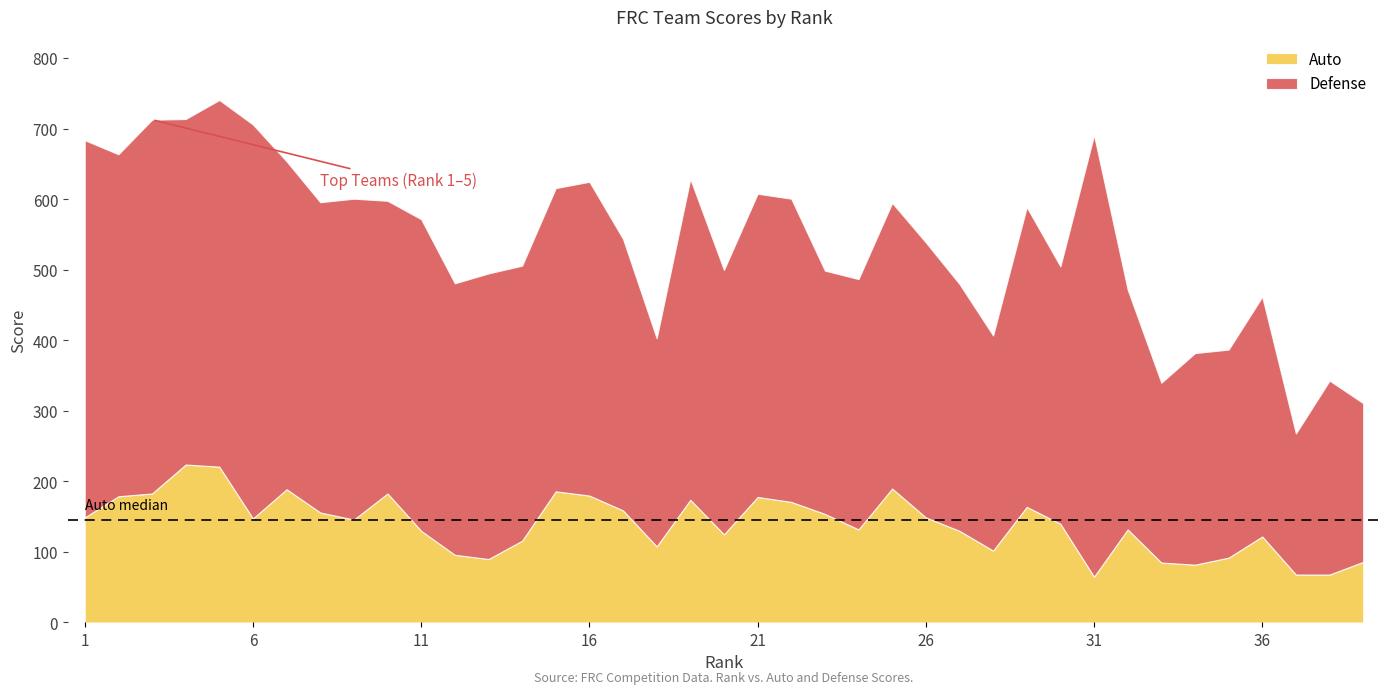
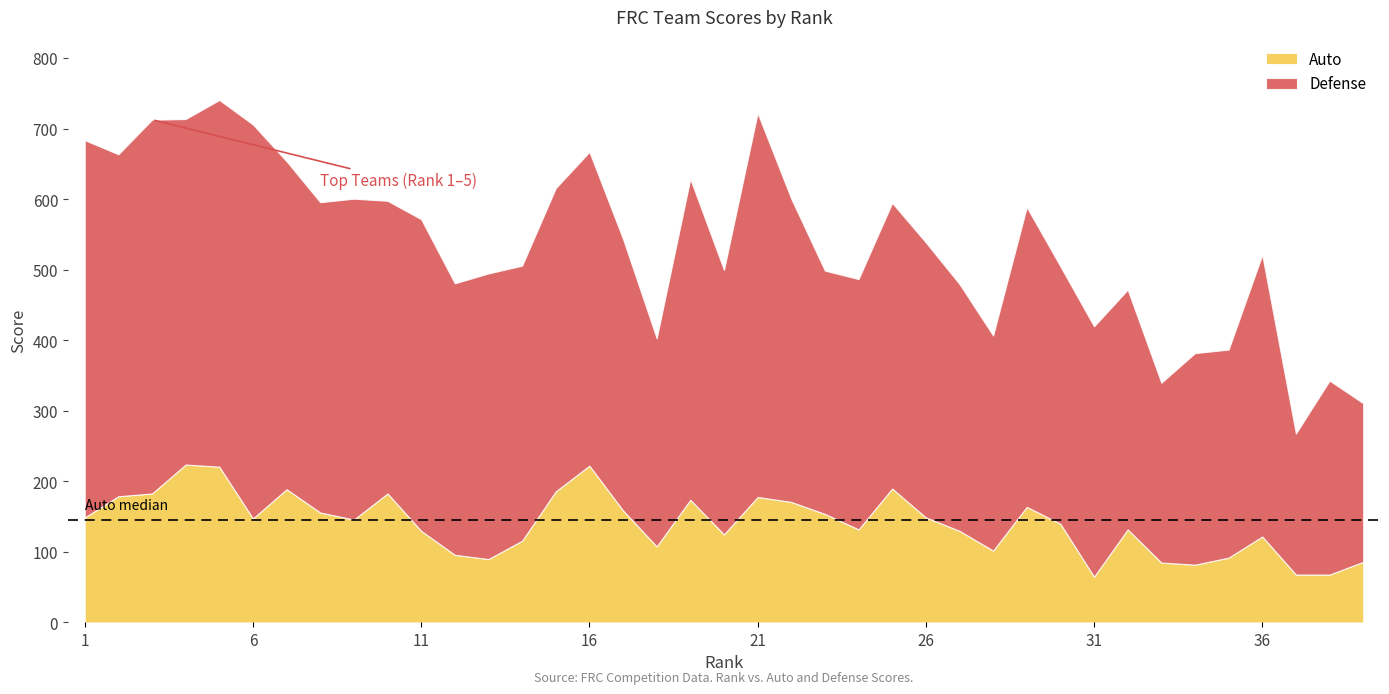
Auto, 16: 180 -> 220
Defense, 21: 430 -> 540
Defense, 31: 630 -> 360
Defense, 36: 340 -> 400
